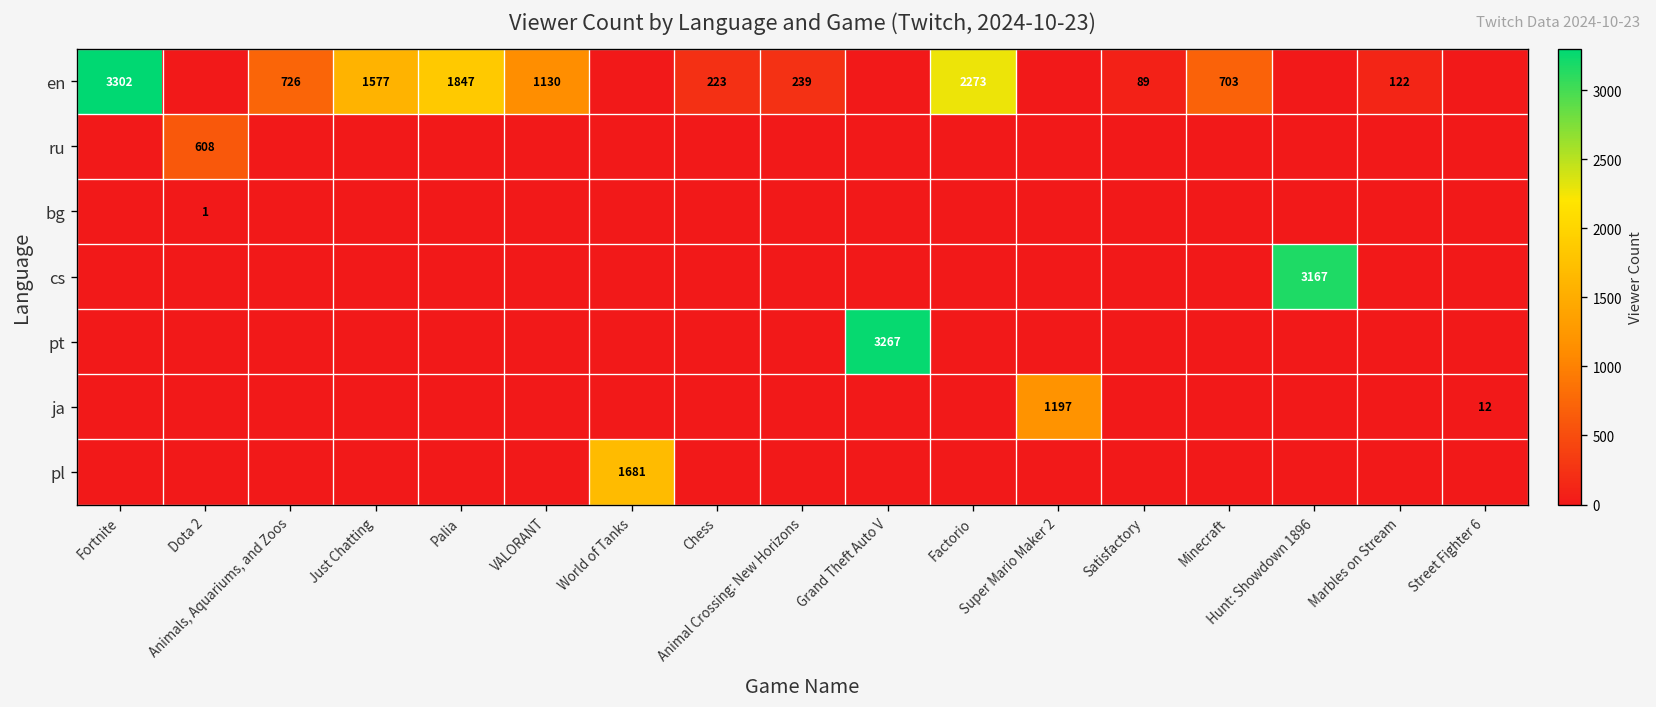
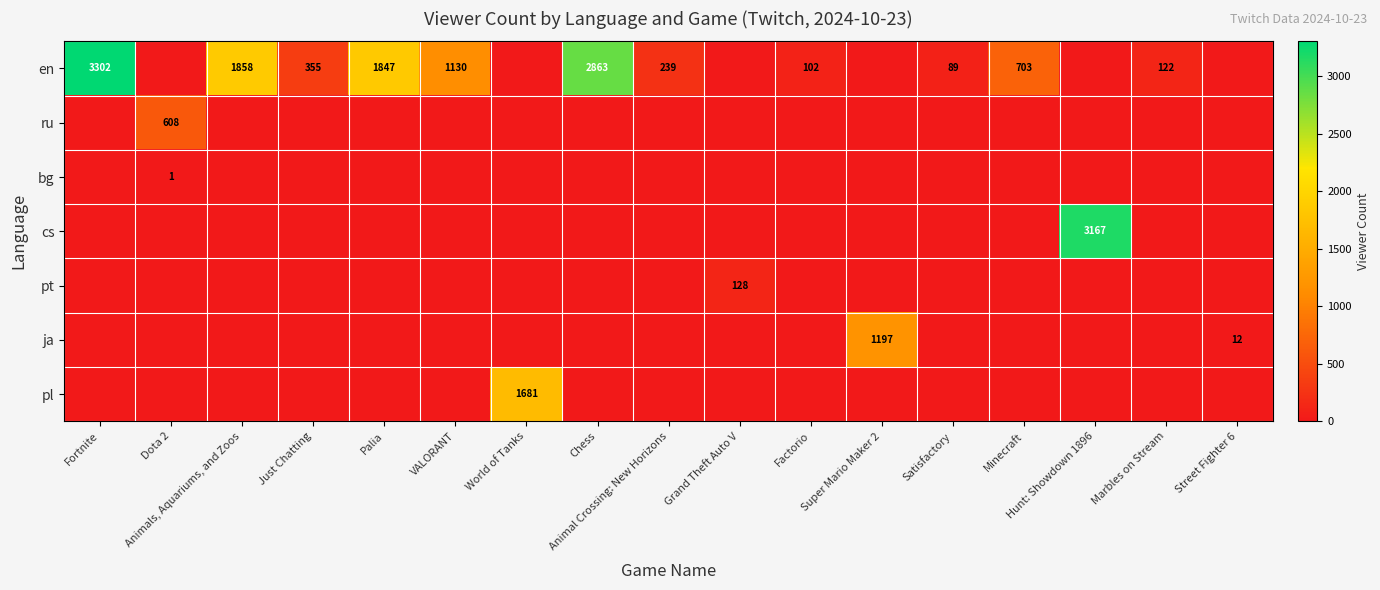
en, Animals, Aquariums, and Zoos: 726 -> 1858
en, Just Chatting: 1577 -> 355
en, Chess: 223 -> 2863
en, Factorio: 2273 -> 102
pt, Grand Theft Auto V: 3267 -> 128
